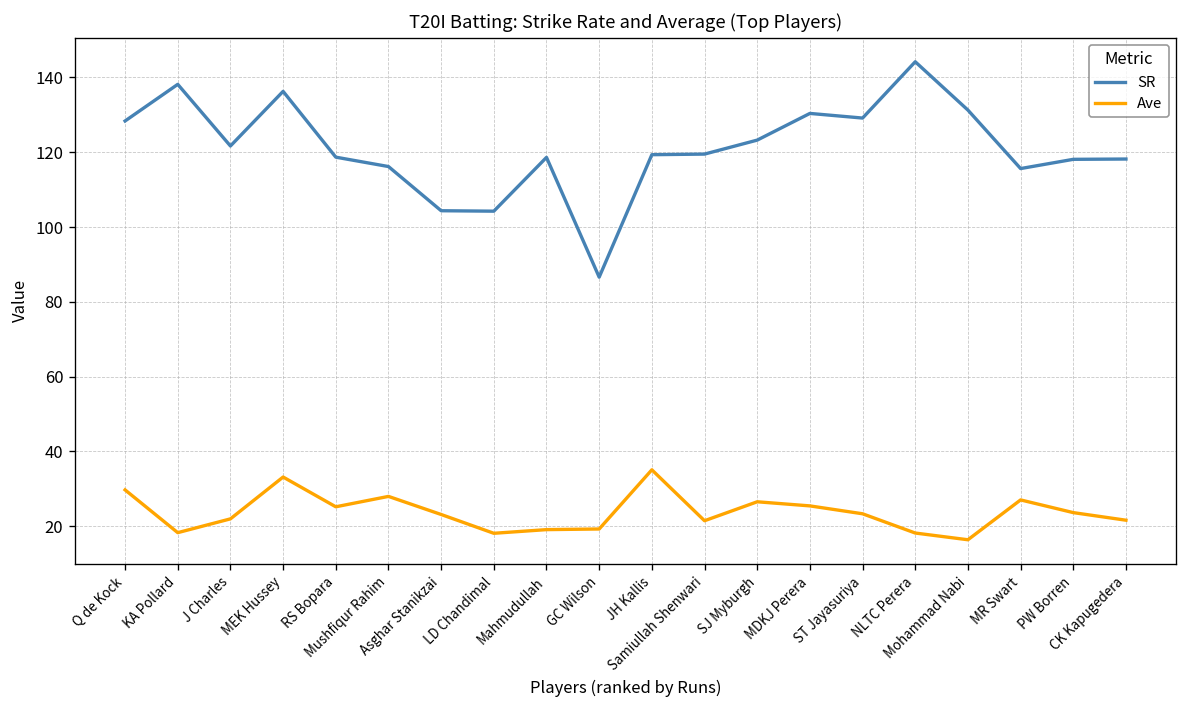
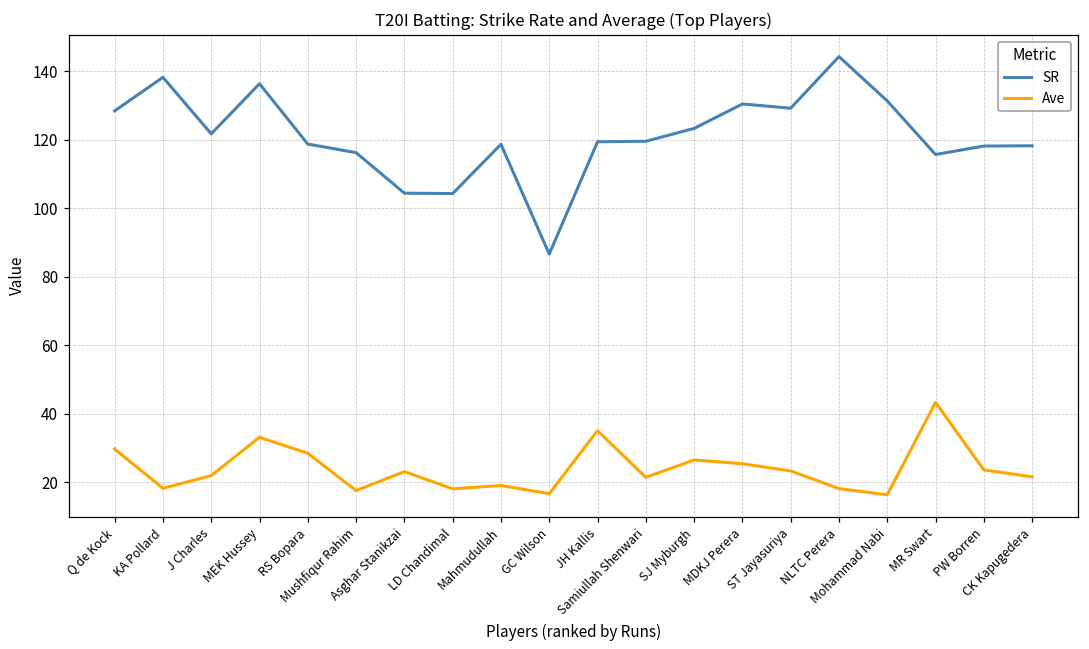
Ave, RS Bopara: 25 -> 28
Ave, Mushfiqur Rahim: 28 -> 18
Ave, GC Wilson: 19 -> 17
Ave, MR Swart: 27 -> 43
